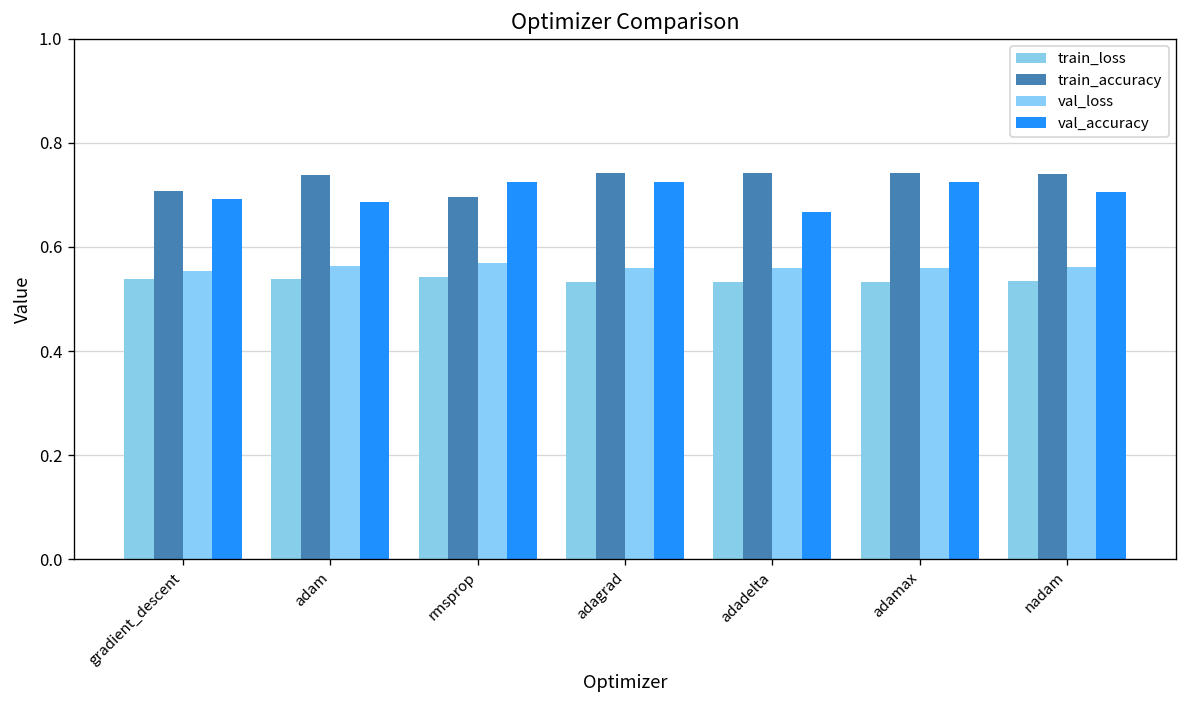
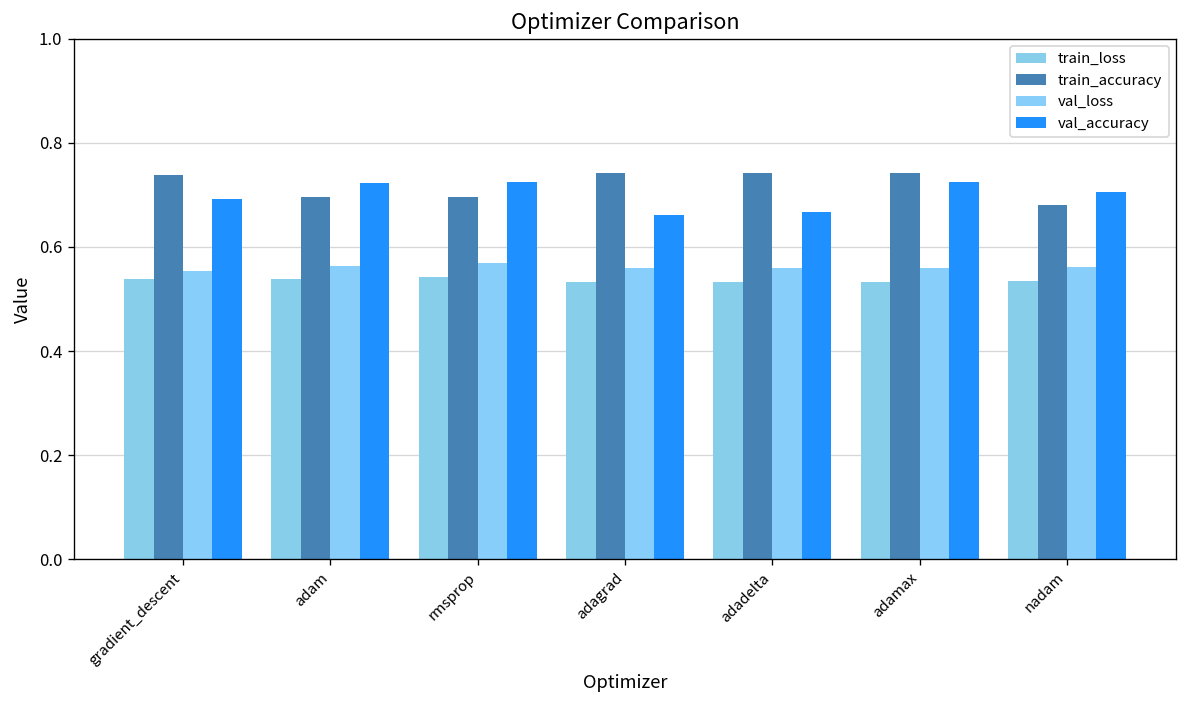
train_accuracy, gradient_descent: 0.71 -> 0.74
train_accuracy, adam: 0.74 -> 0.70
val_accuracy, adam: 0.69 -> 0.72
val_accuracy, adagrad: 0.72 -> 0.66
train_accuracy, nadam: 0.74 -> 0.68
